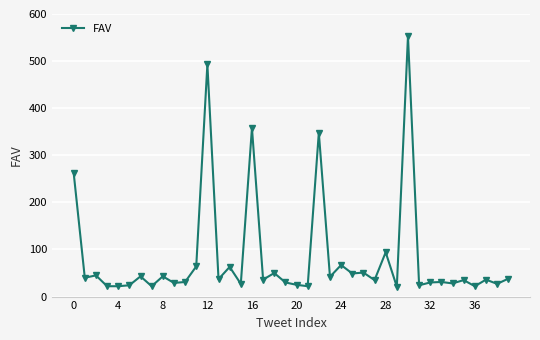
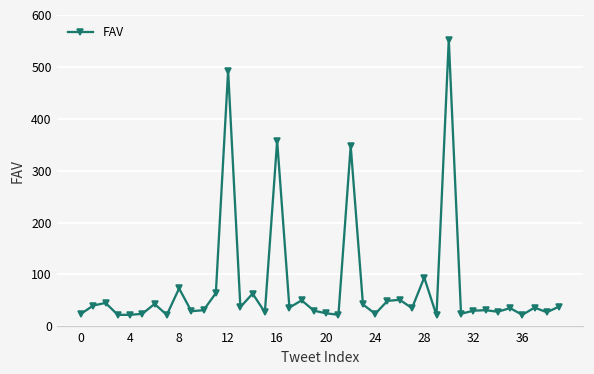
0: 260 -> 20
8: 40 -> 70
24: 70 -> 20
